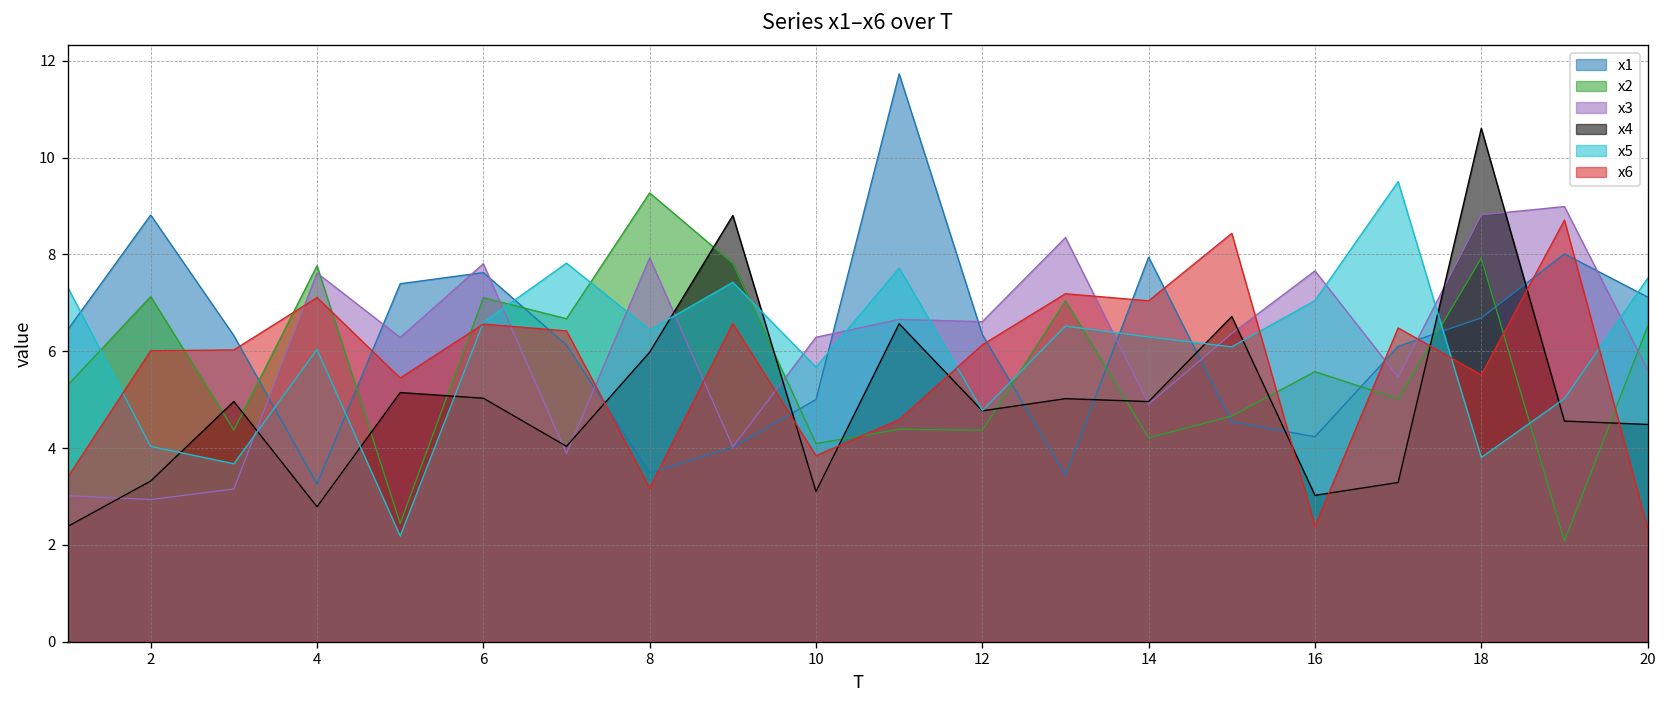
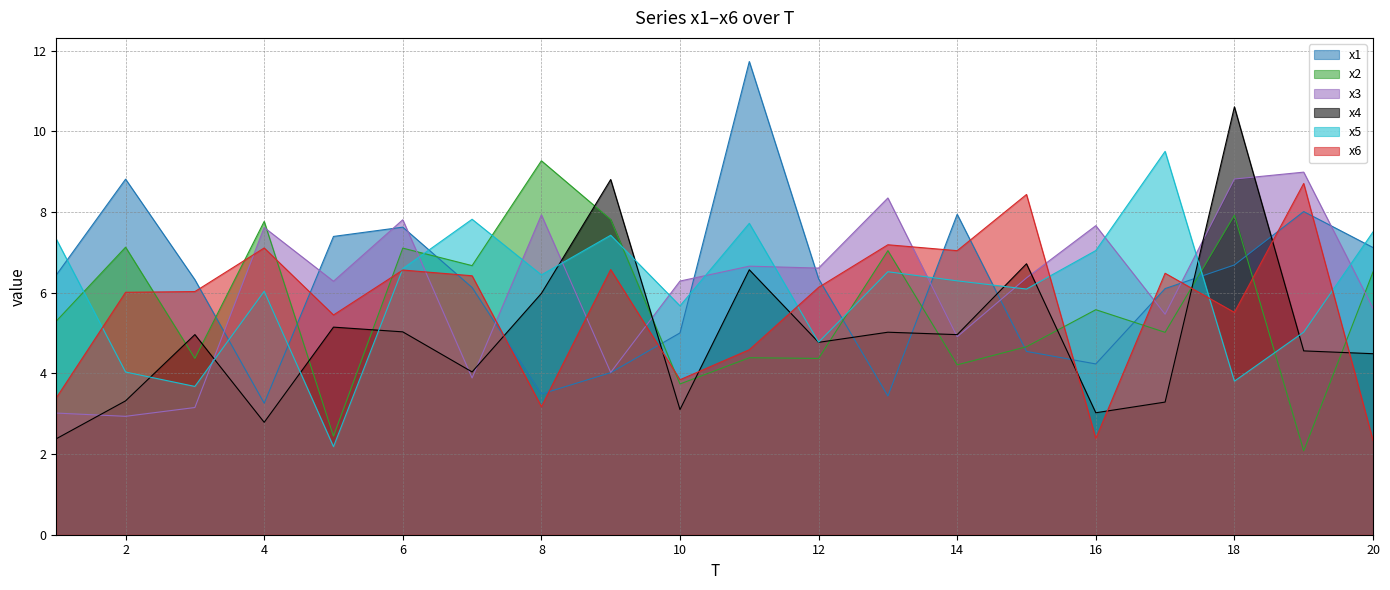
x2, 10: 4.1 -> 3.7
